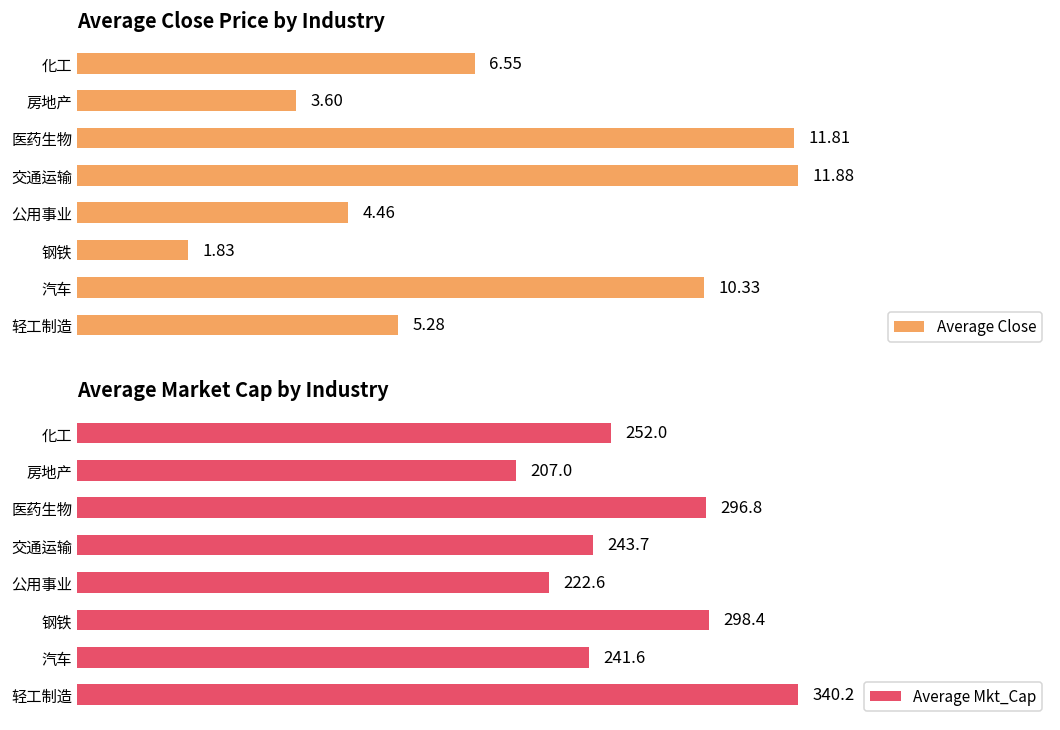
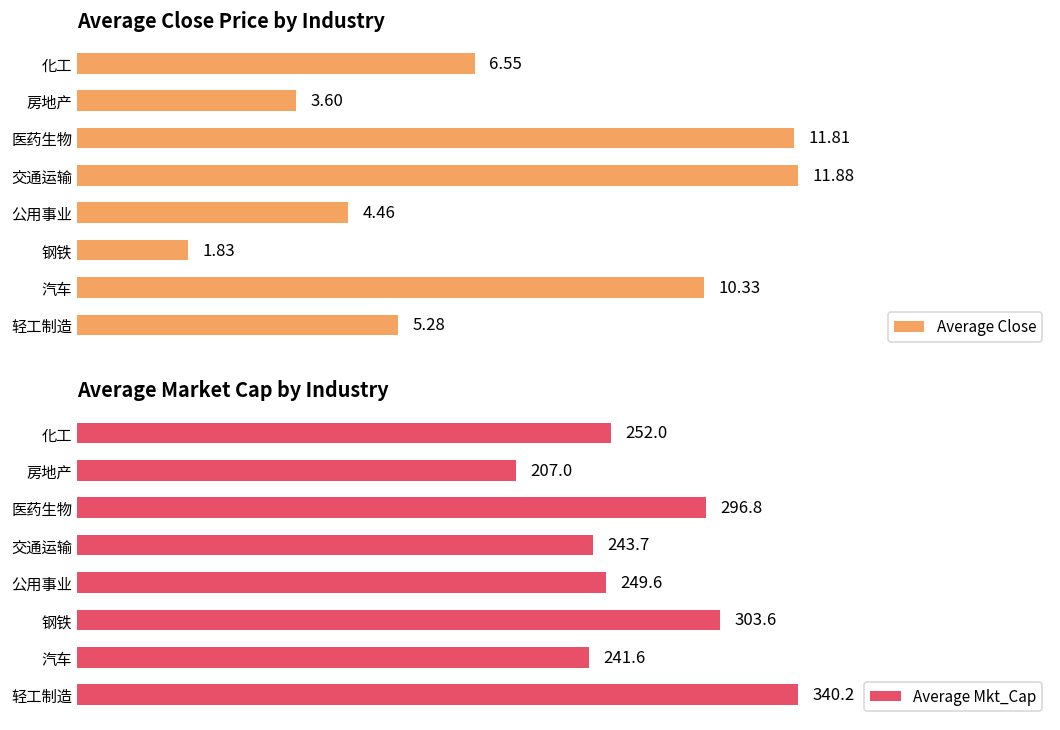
Average Market Cap by Industry, 公用事业: 222.6 -> 249.6
Average Market Cap by Industry, 钢铁: 298.4 -> 303.6
